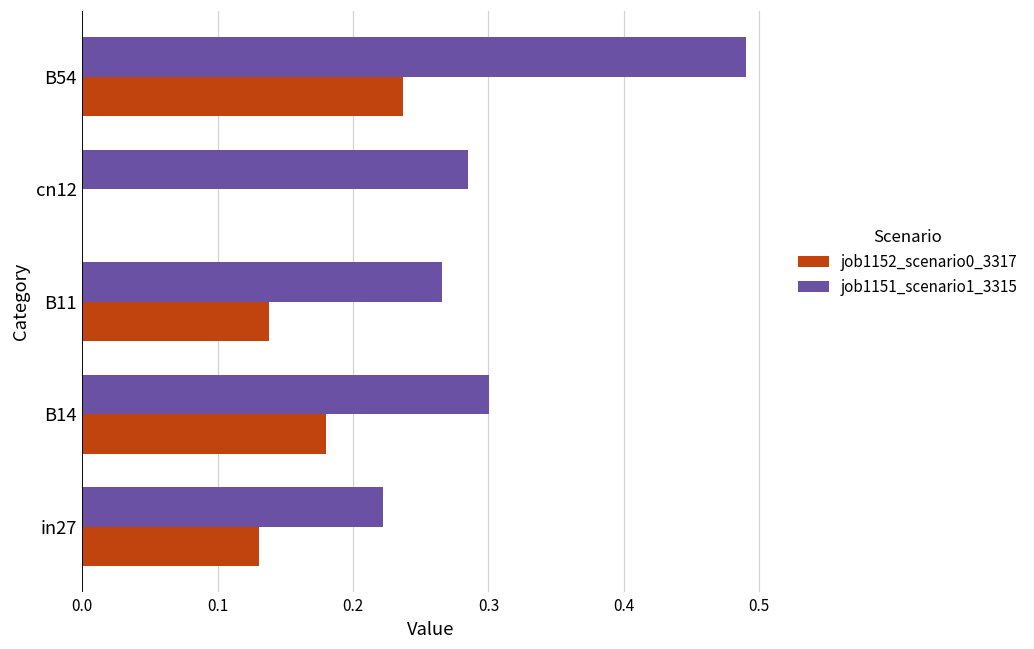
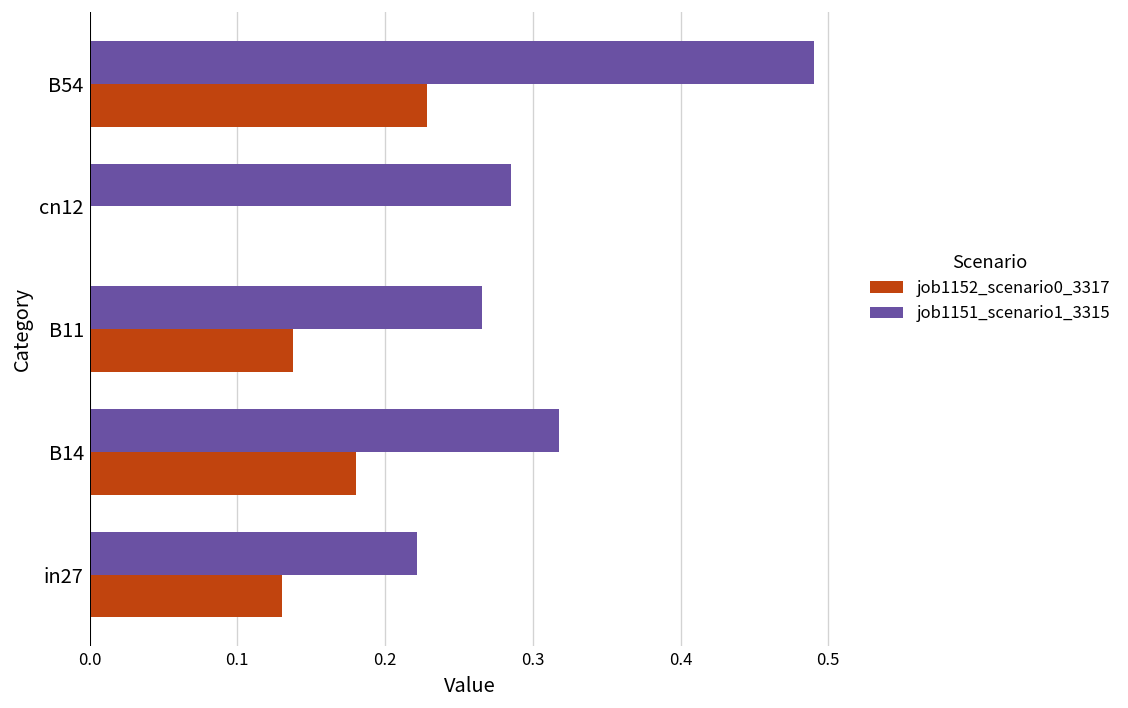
job1152_scenario0_3317, B54: 0.237 -> 0.228
job1151_scenario1_3315, B14: 0.300 -> 0.318
